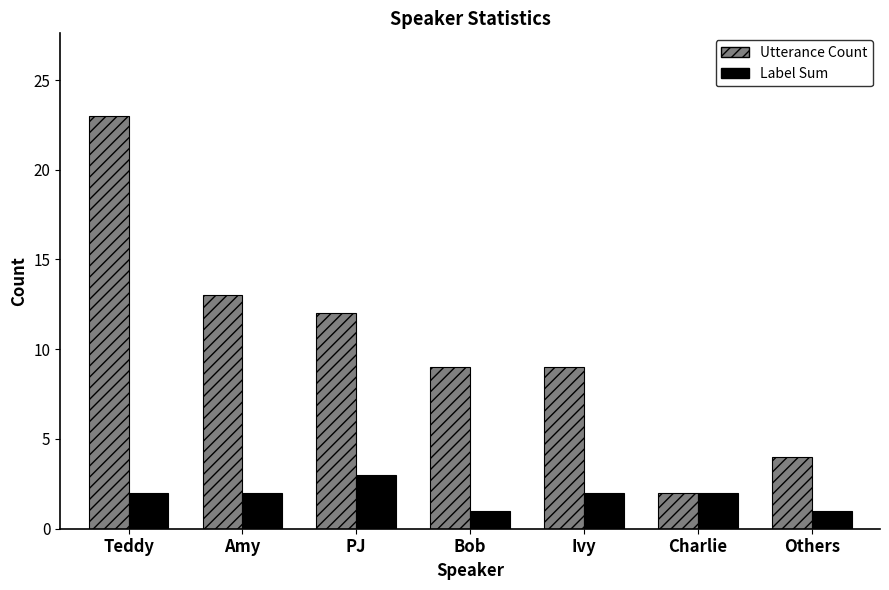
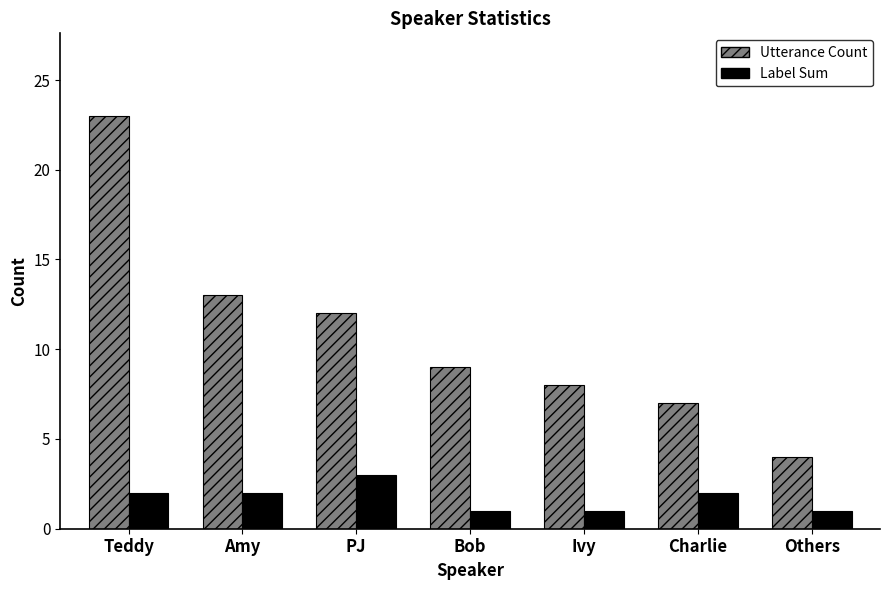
Utterance Count, Ivy: 9 -> 8
Label Sum, Ivy: 2 -> 1
Utterance Count, Charlie: 2 -> 7
